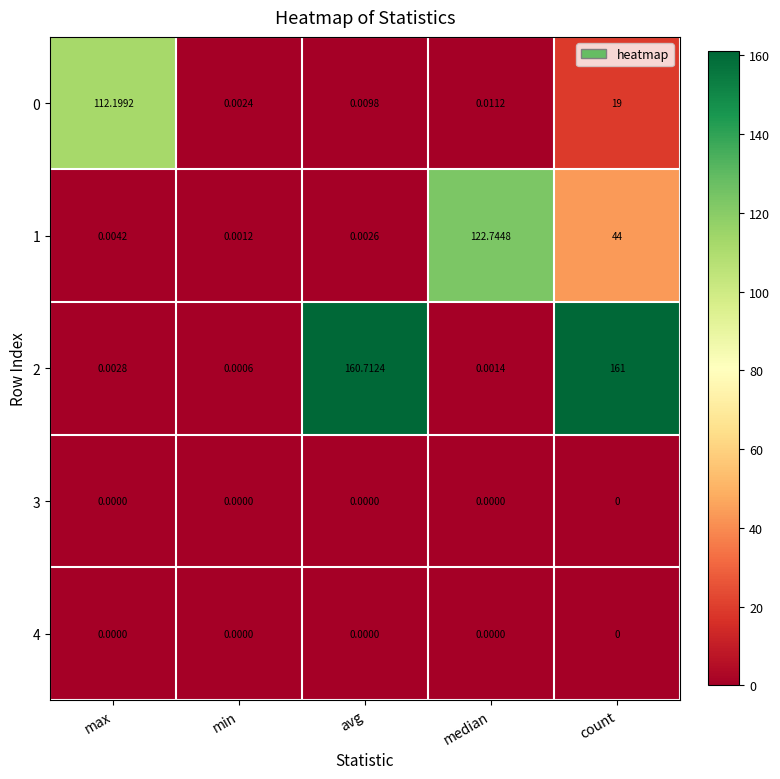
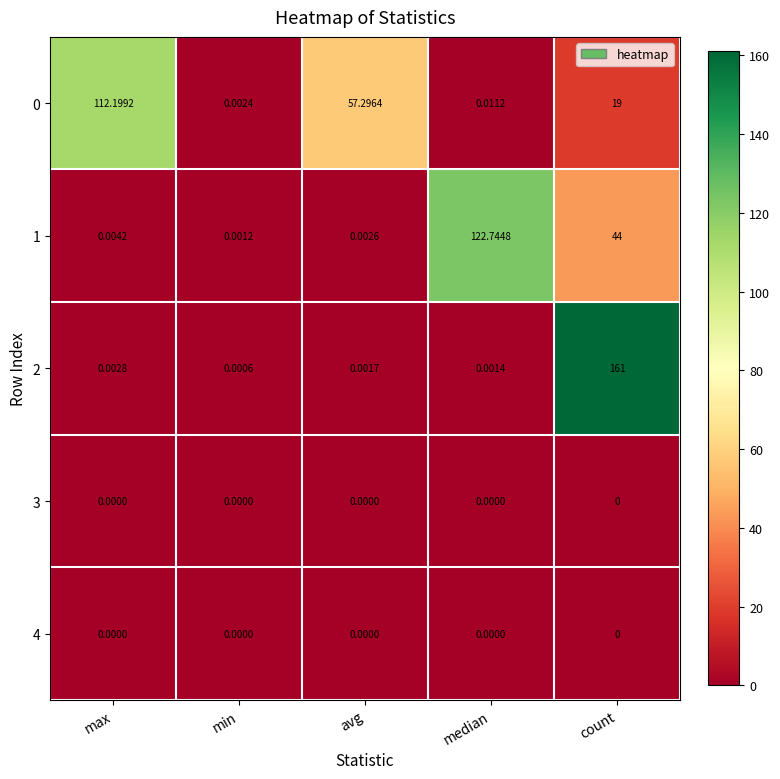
0, avg: 0.0098 -> 57.2964
2, avg: 160.7124 -> 0.0017
